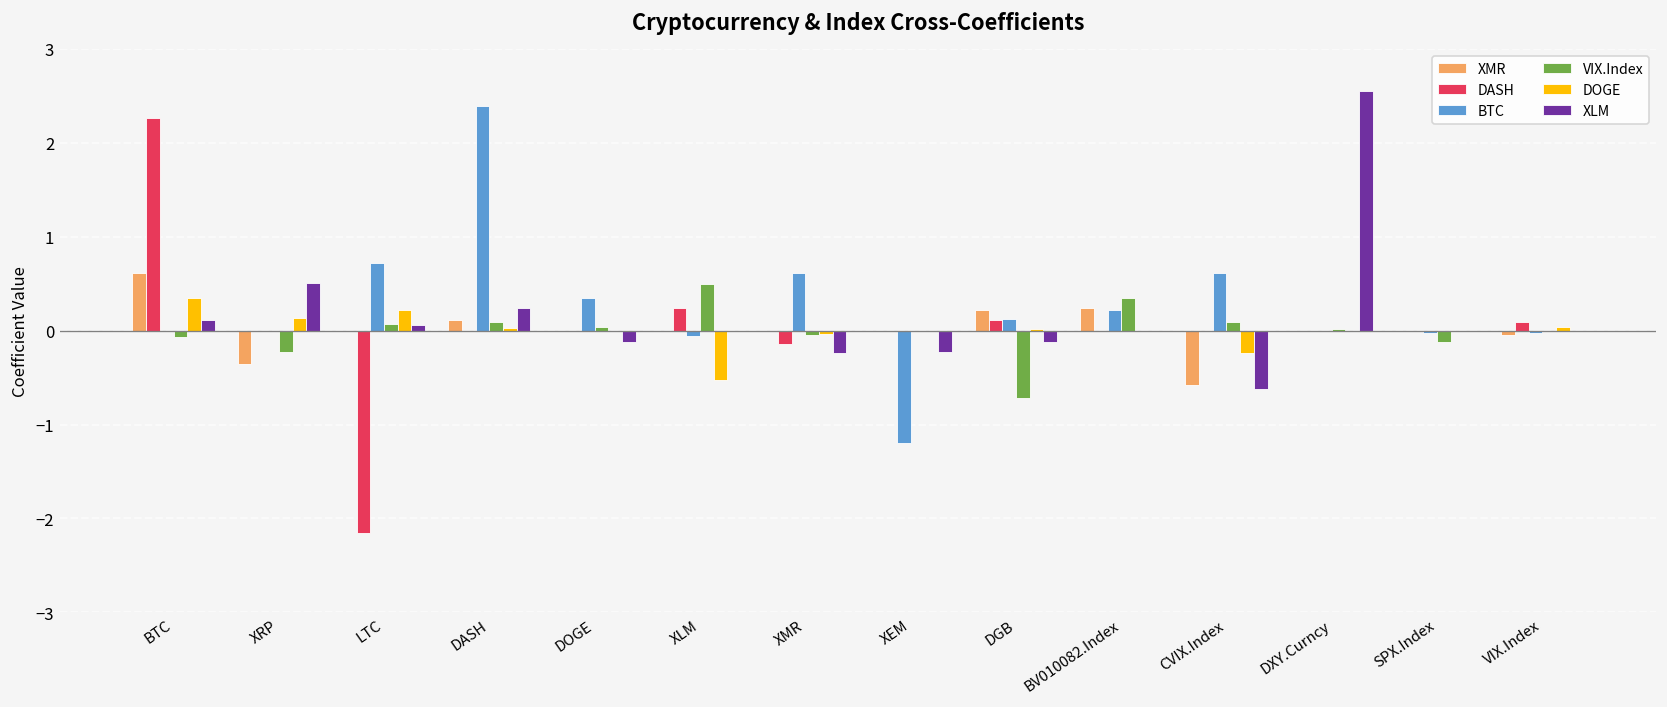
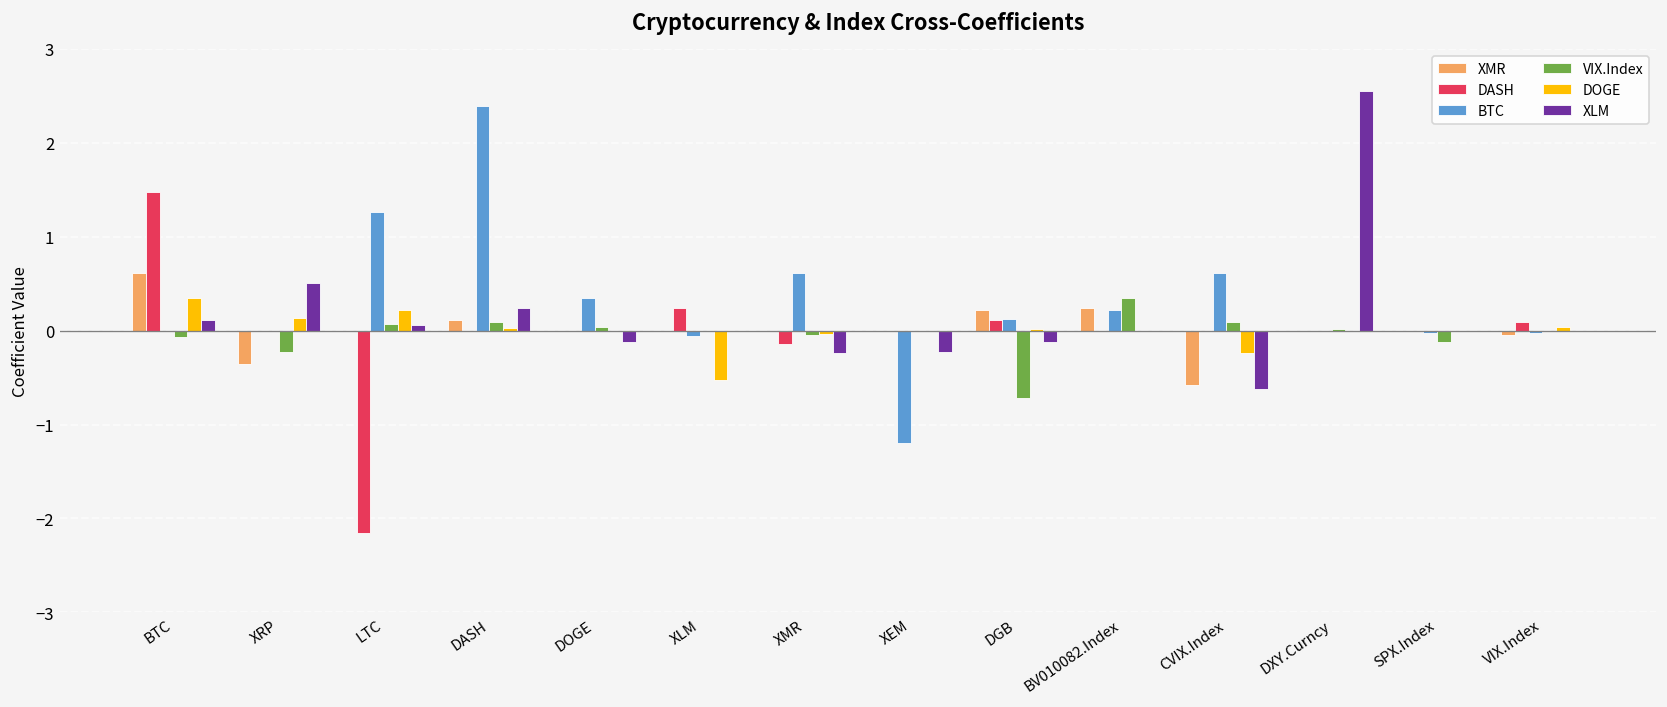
DASH, BTC: 2.3 -> 1.5
BTC, LTC: 0.7 -> 1.3
VIX.Index, XLM: 0.5 -> 0.0
